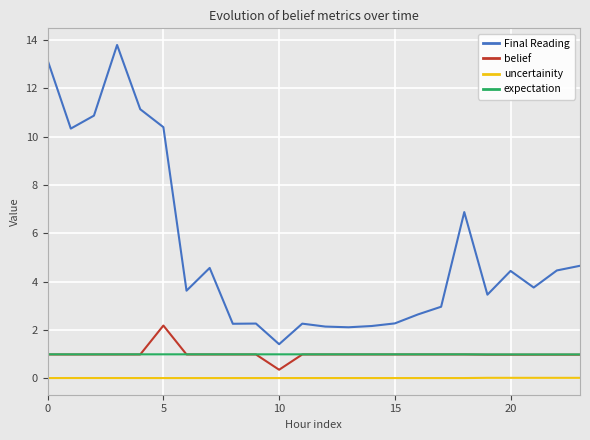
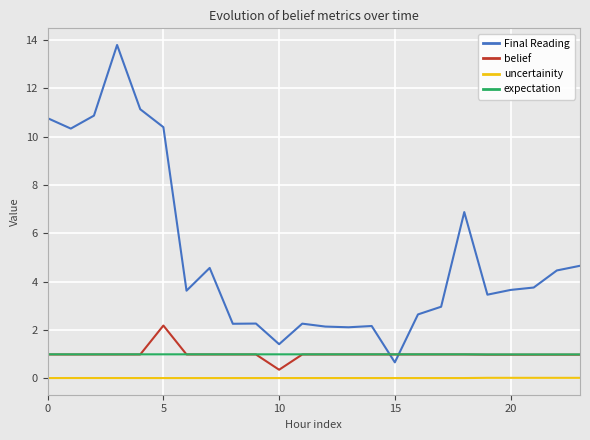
Final Reading, 0: 13.2 -> 10.8
Final Reading, 15: 2.3 -> 0.7
Final Reading, 20: 4.4 -> 3.7
